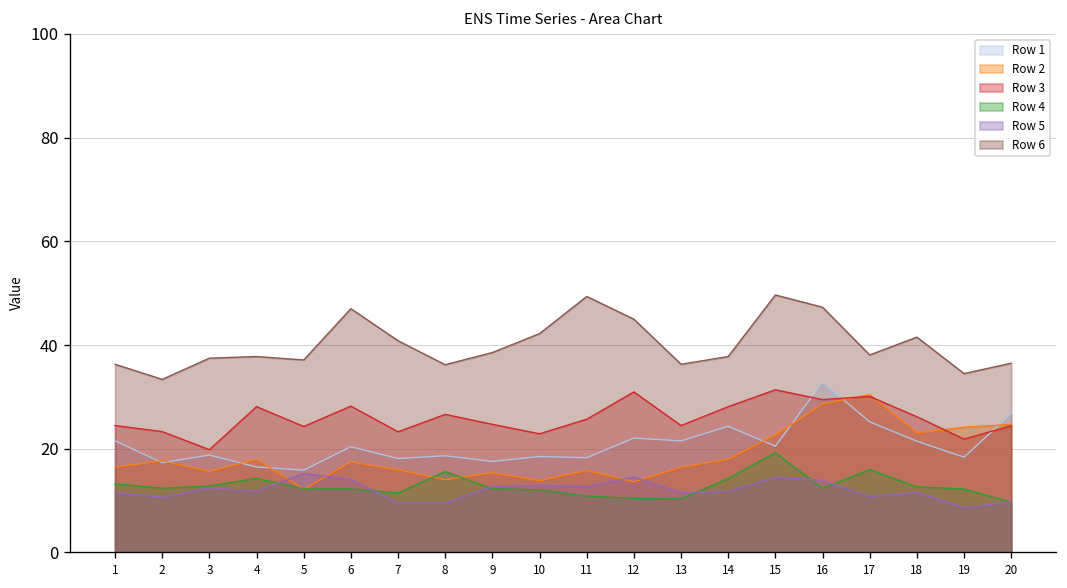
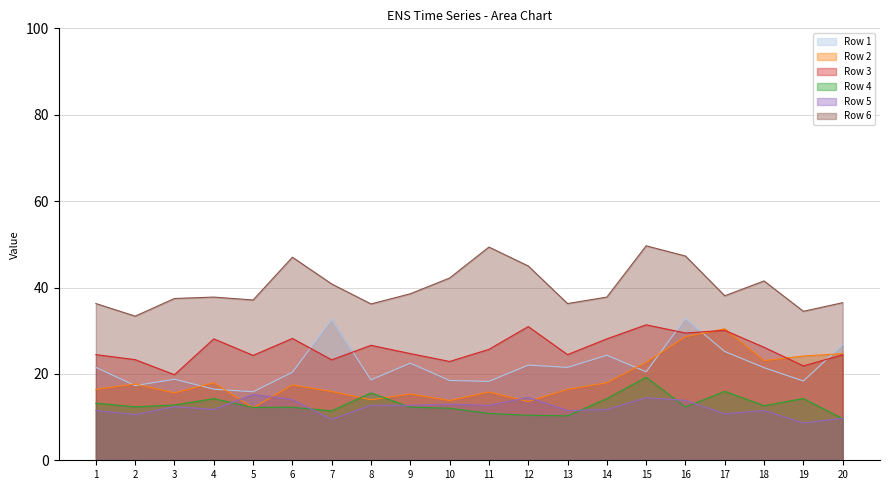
Row 1, 7: 18 -> 33
Row 5, 8: 10 -> 13
Row 1, 9: 18 -> 22
Row 4, 19: 12 -> 14
